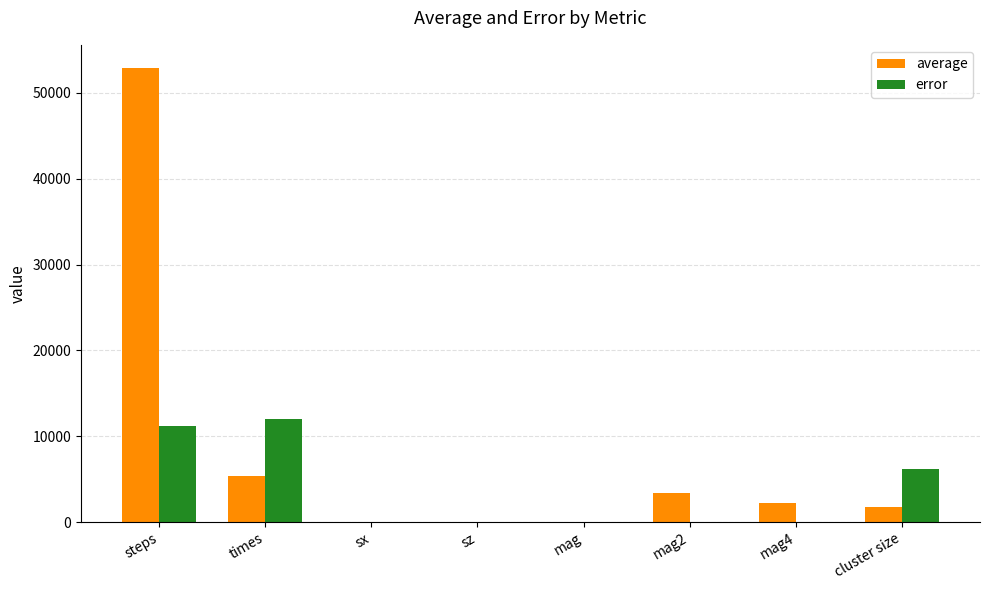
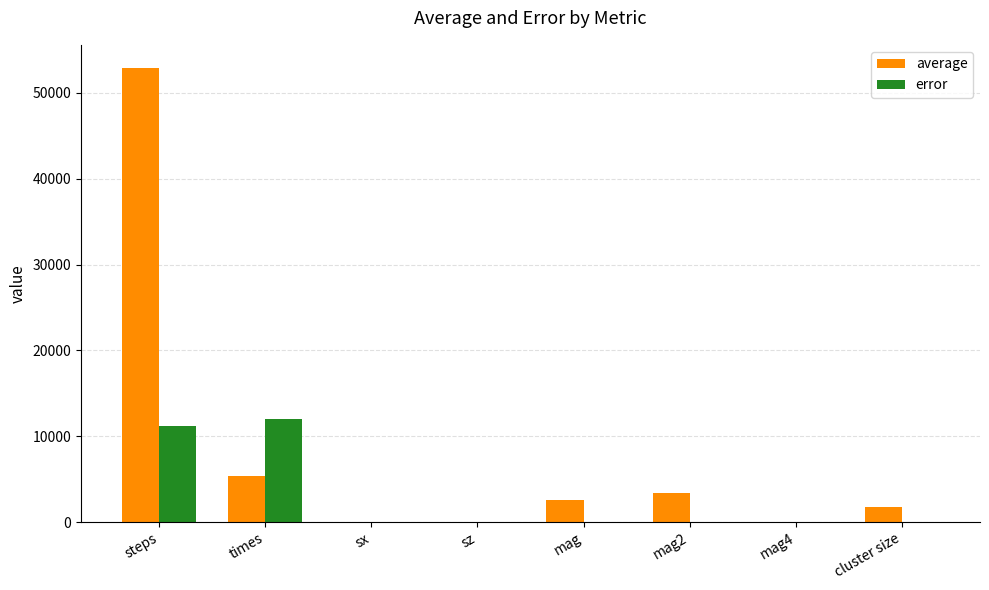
average, mag: 0 -> 3000
average, mag4: 2000 -> 0
error, cluster size: 6000 -> 0
